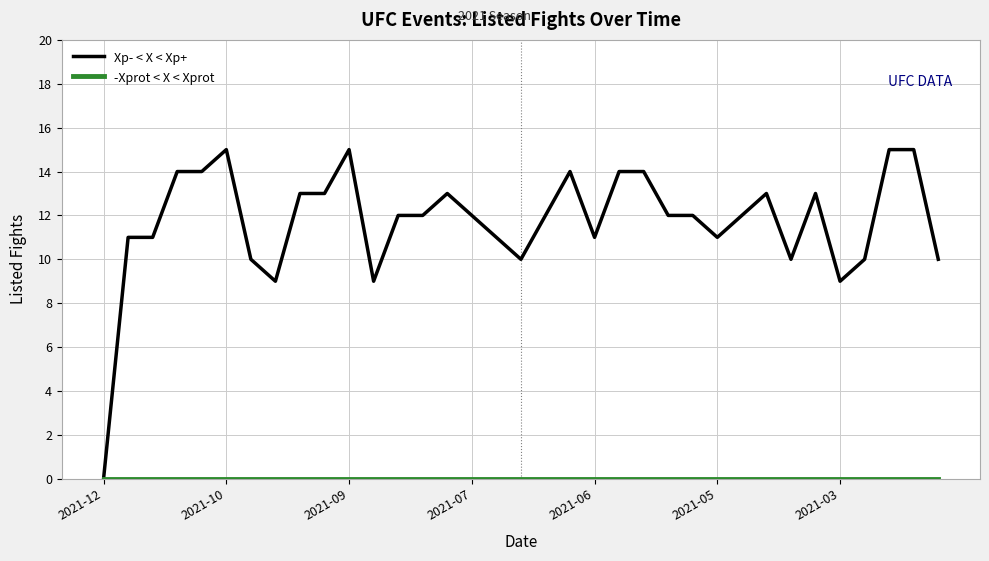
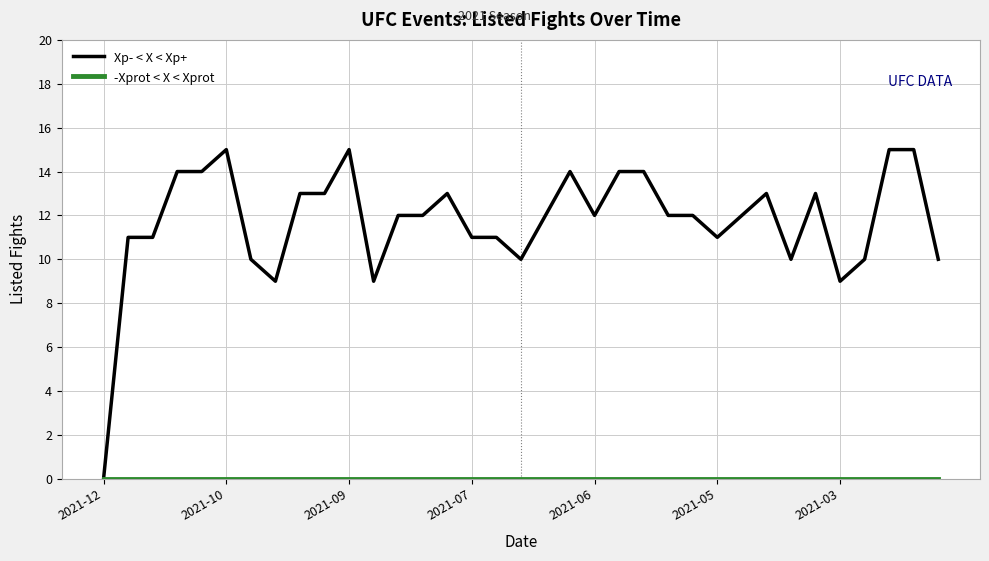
Xp- < X < Xp+, 2021-07: 12 -> 11
Xp- < X < Xp+, 2021-06: 11 -> 12
